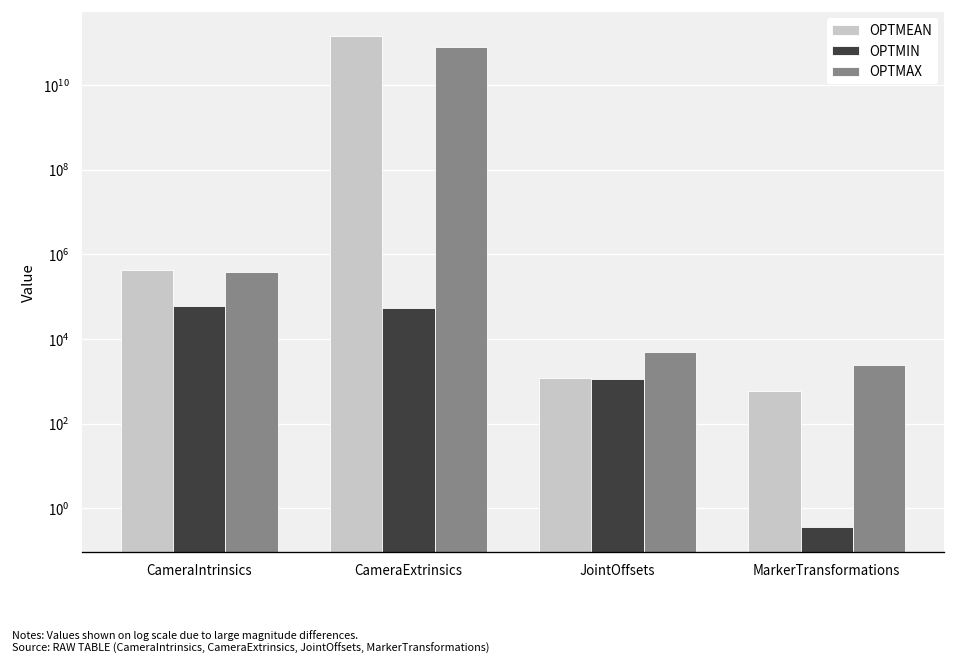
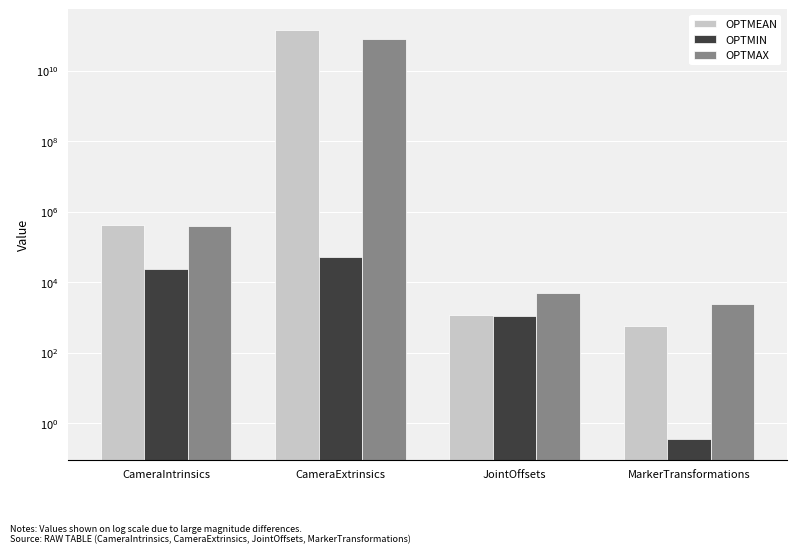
OPTMIN, CameraIntrinsics: 60000 -> 20000
